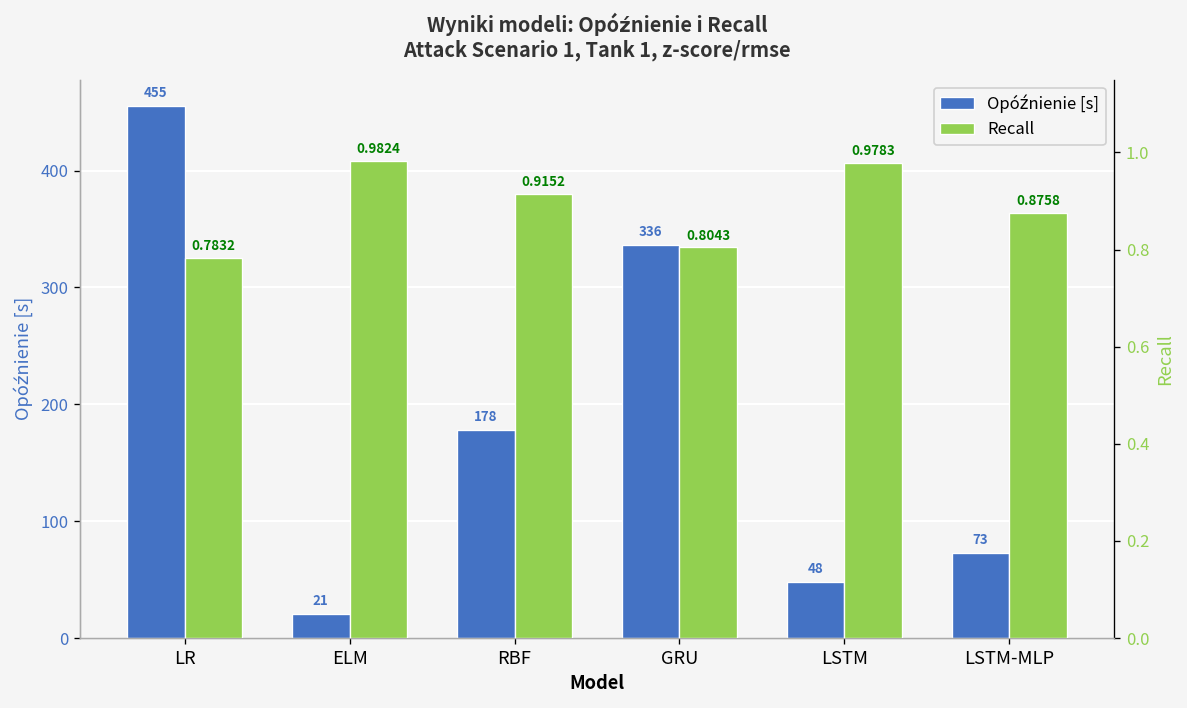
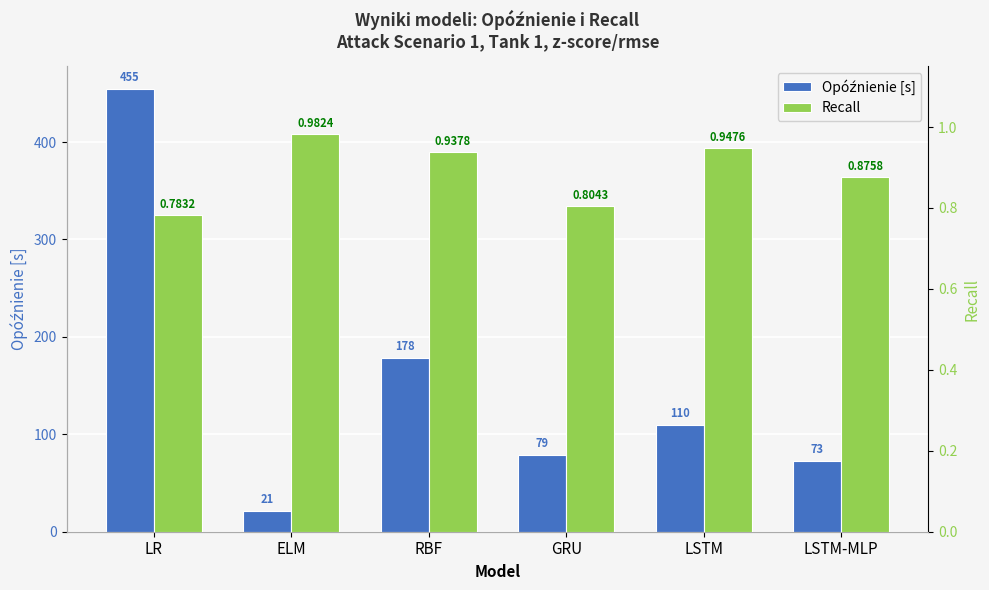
Opóźnienie [s], GRU: 336 -> 79
Opóźnienie [s], LSTM: 48 -> 110
Recall, RBF: 0.9152 -> 0.9378
Recall, LSTM: 0.9783 -> 0.9476
